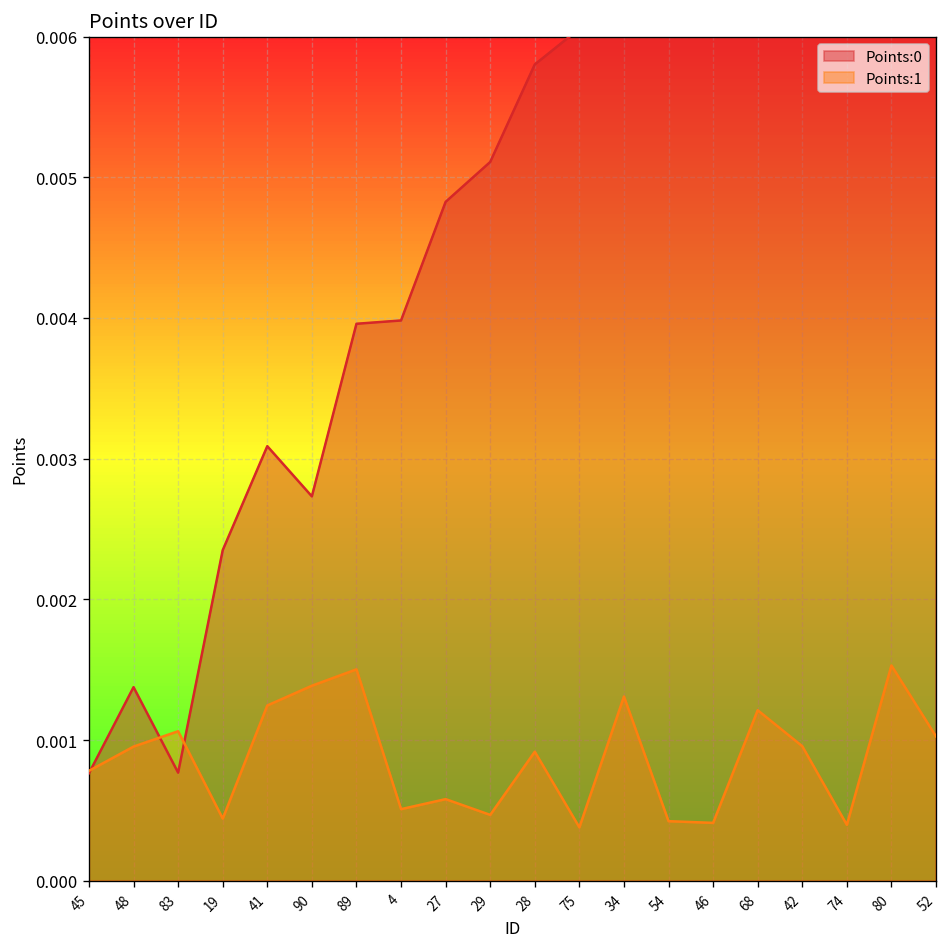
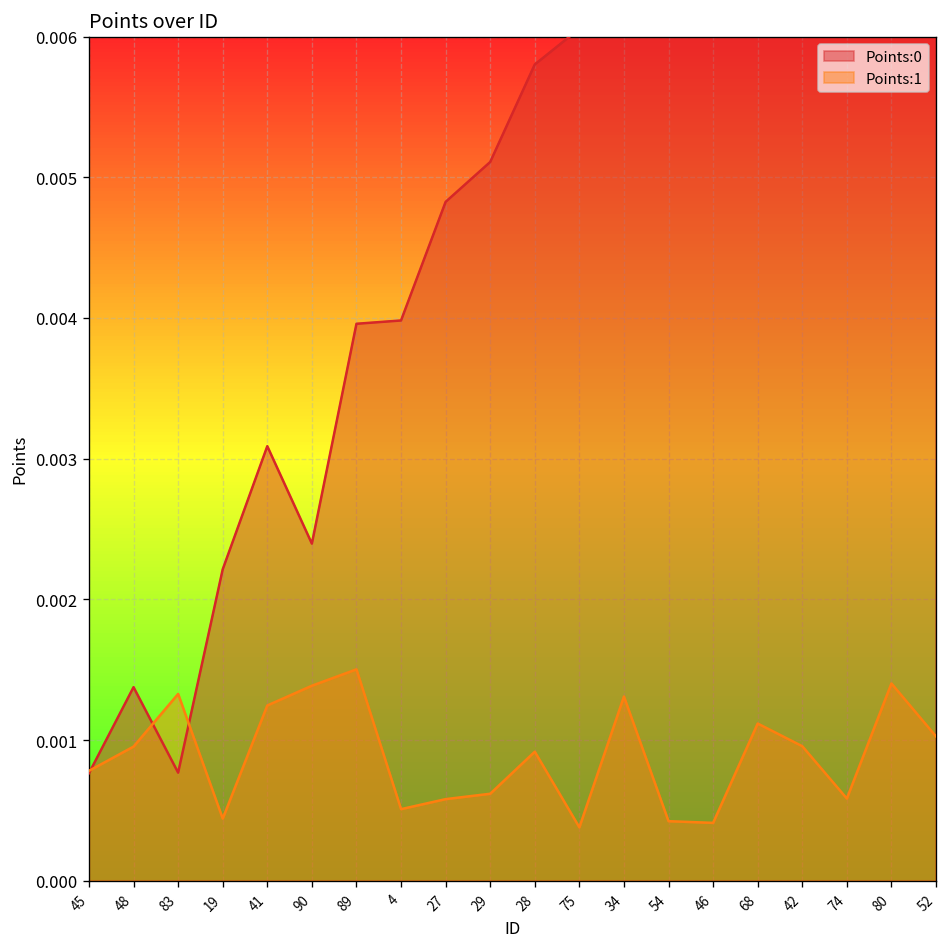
Points:1, 83: 0.00106 -> 0.00133
Points:0, 19: 0.00235 -> 0.00221
Points:0, 90: 0.00273 -> 0.00240
Points:1, 29: 0.00047 -> 0.00062
Points:1, 68: 0.00121 -> 0.00112
Points:1, 74: 0.00040 -> 0.00058
Points:1, 80: 0.00153 -> 0.00140
